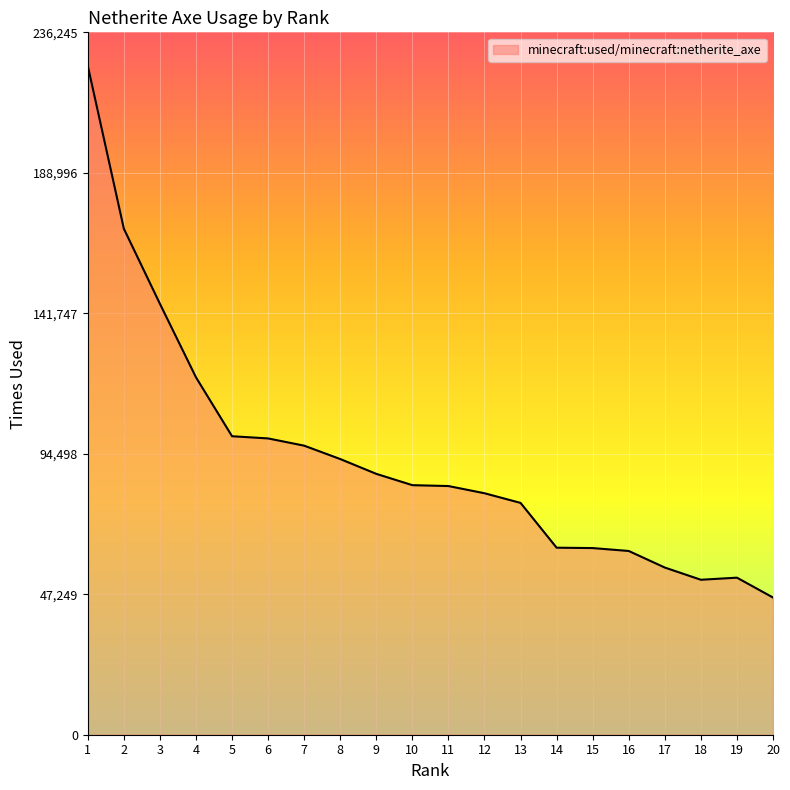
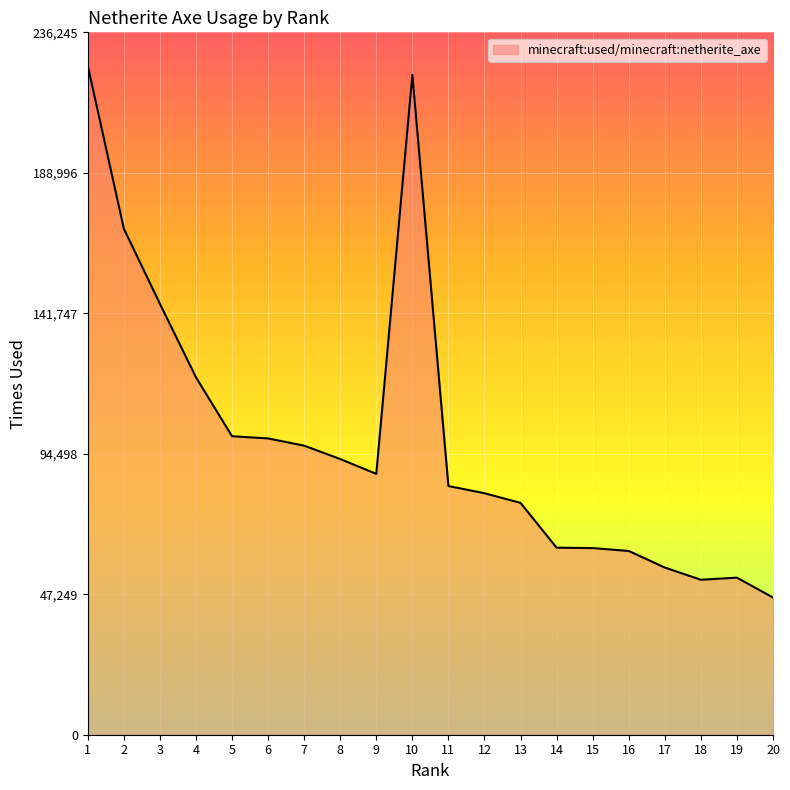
10: 84,000 -> 222,000
